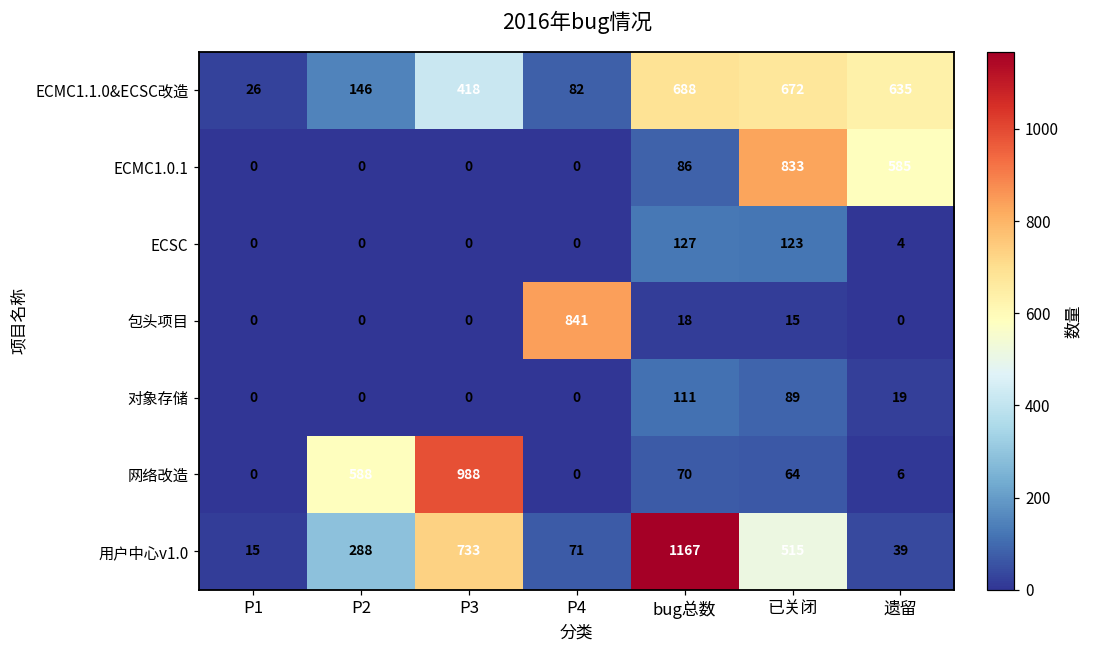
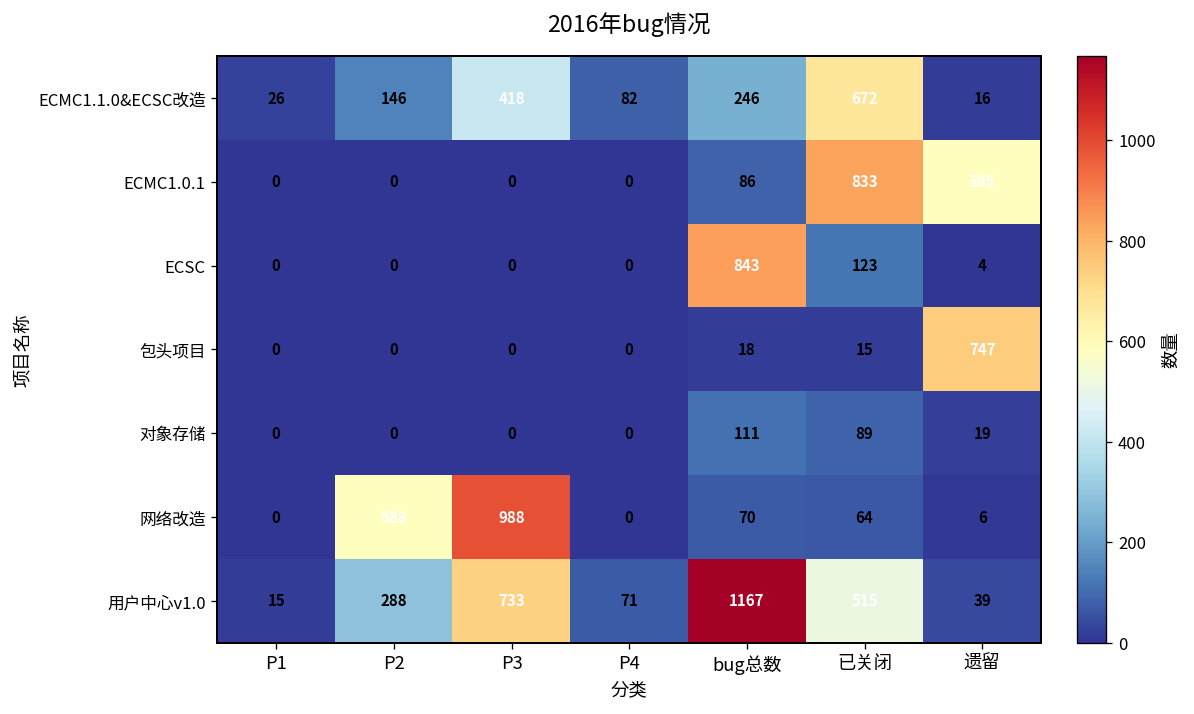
ECMC1.1.0&ECSC改造, bug总数: 688 -> 246
ECMC1.1.0&ECSC改造, 遗留: 635 -> 16
ECSC, bug总数: 127 -> 843
包头项目, P4: 841 -> 0
包头项目, 遗留: 0 -> 747
